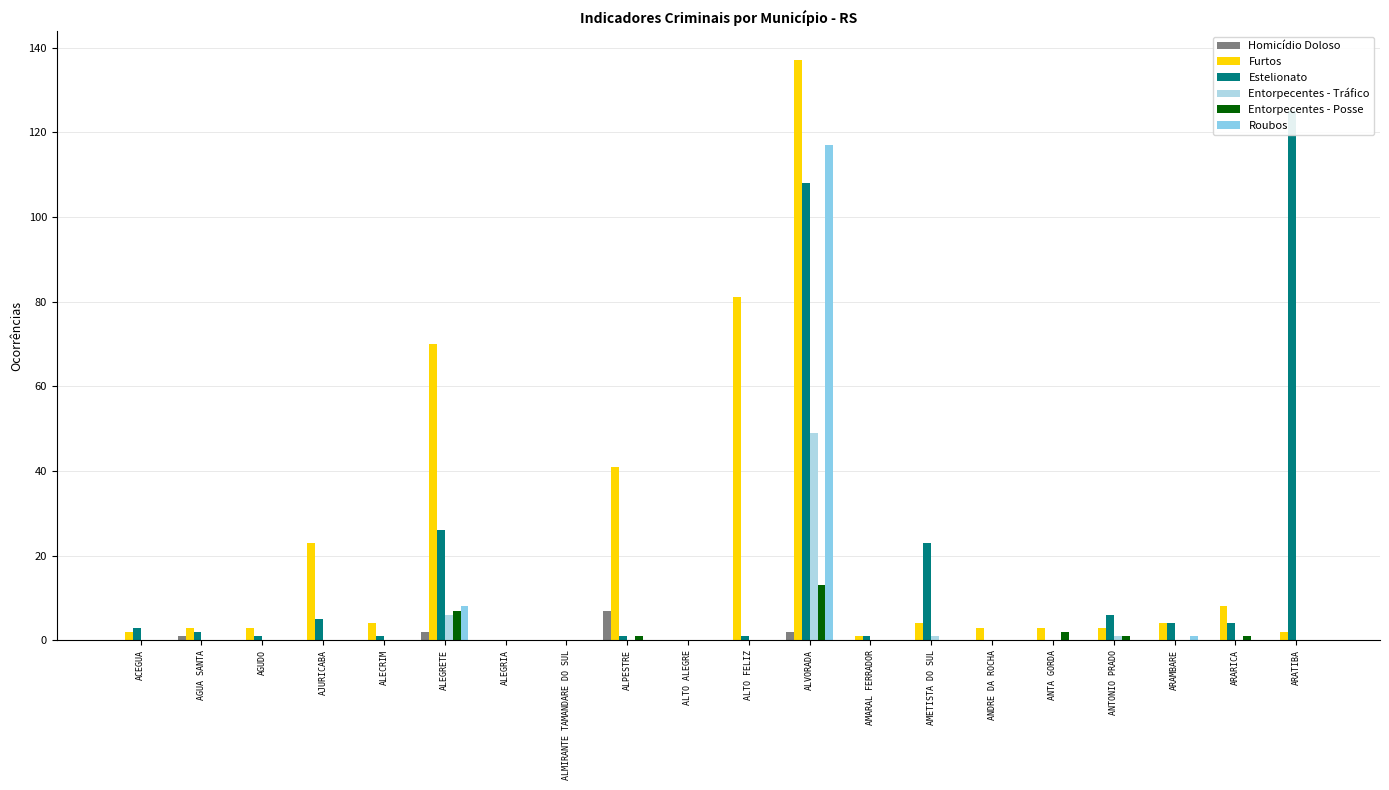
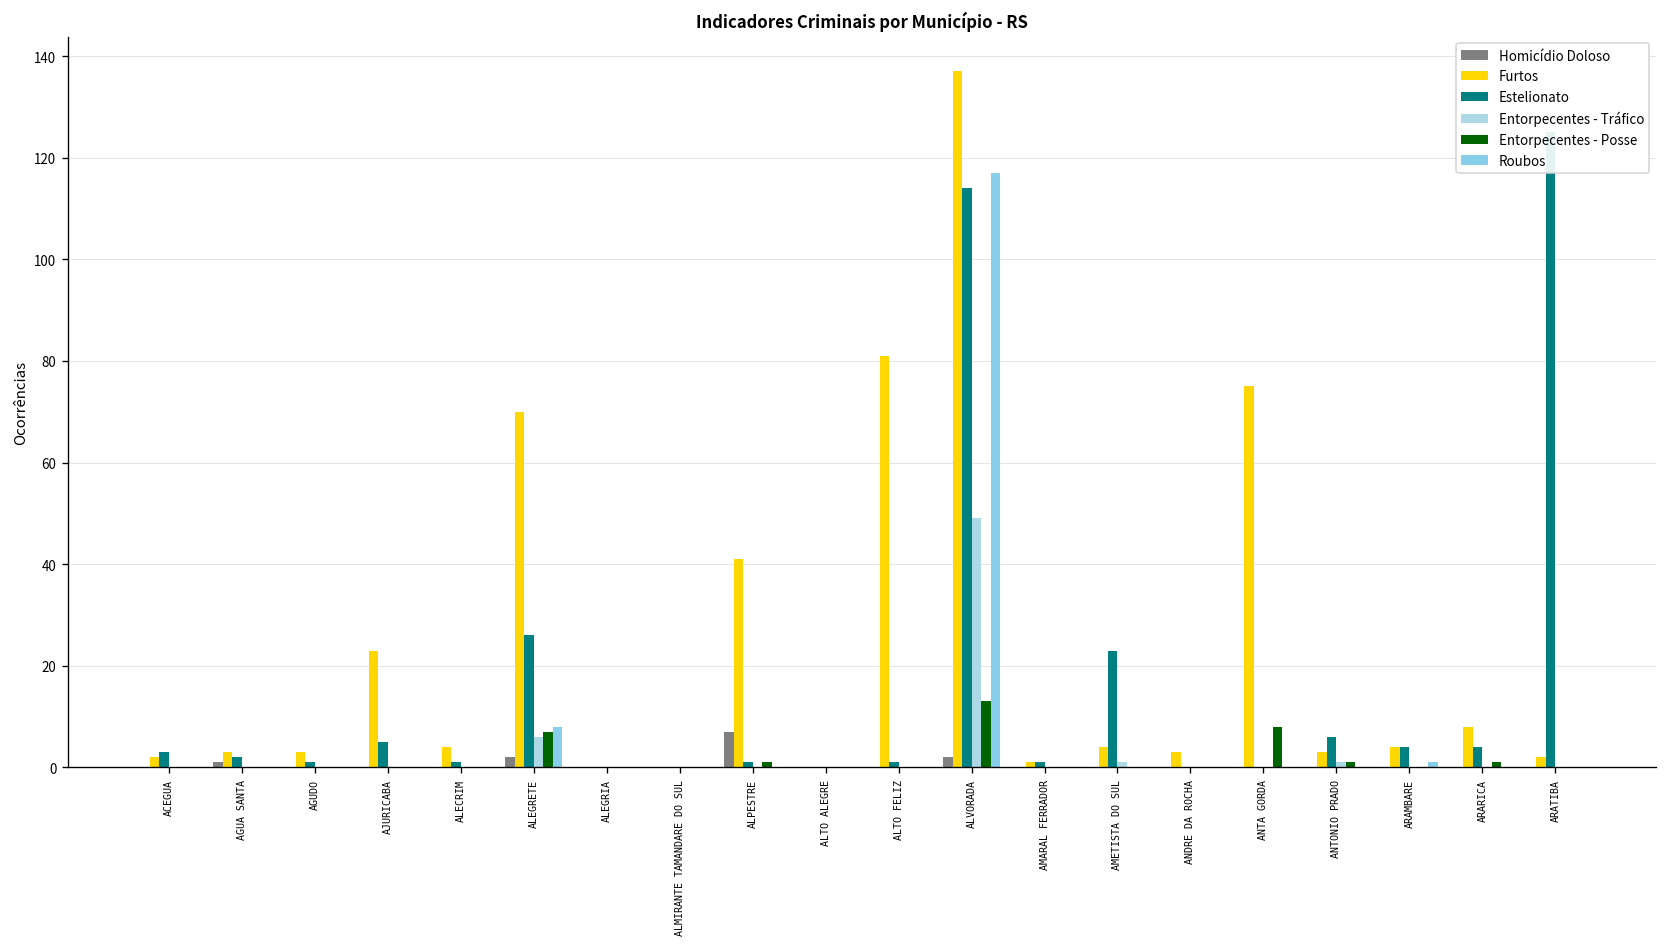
Estelionato, ALVORADA: 108 -> 114
Furtos, ANTA GORDA: 3 -> 75
Entorpecentes - Posse, ANTA GORDA: 2 -> 8
